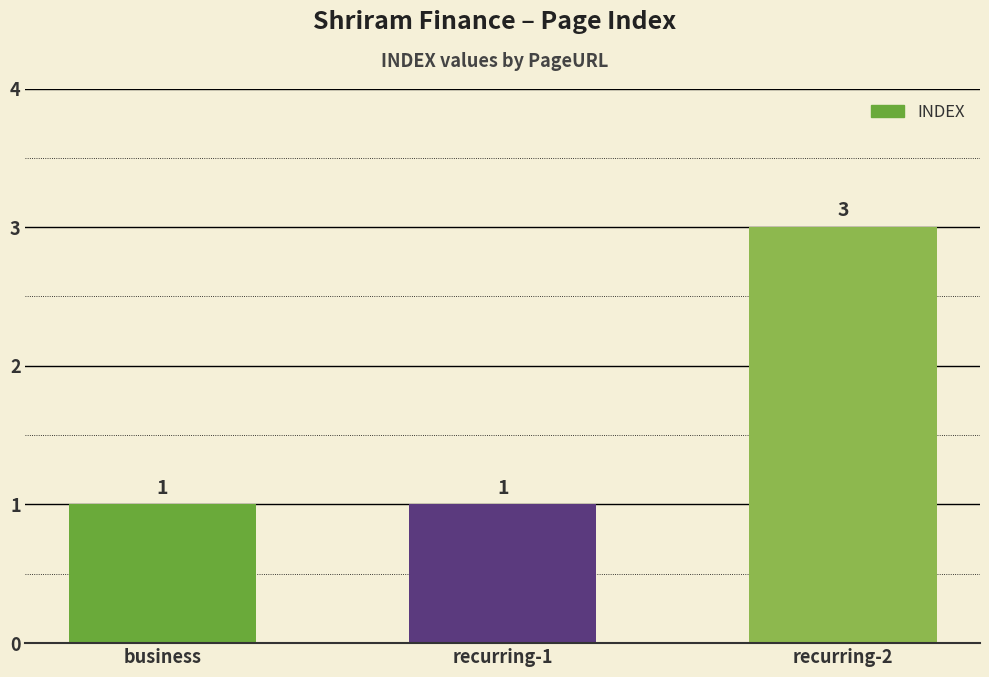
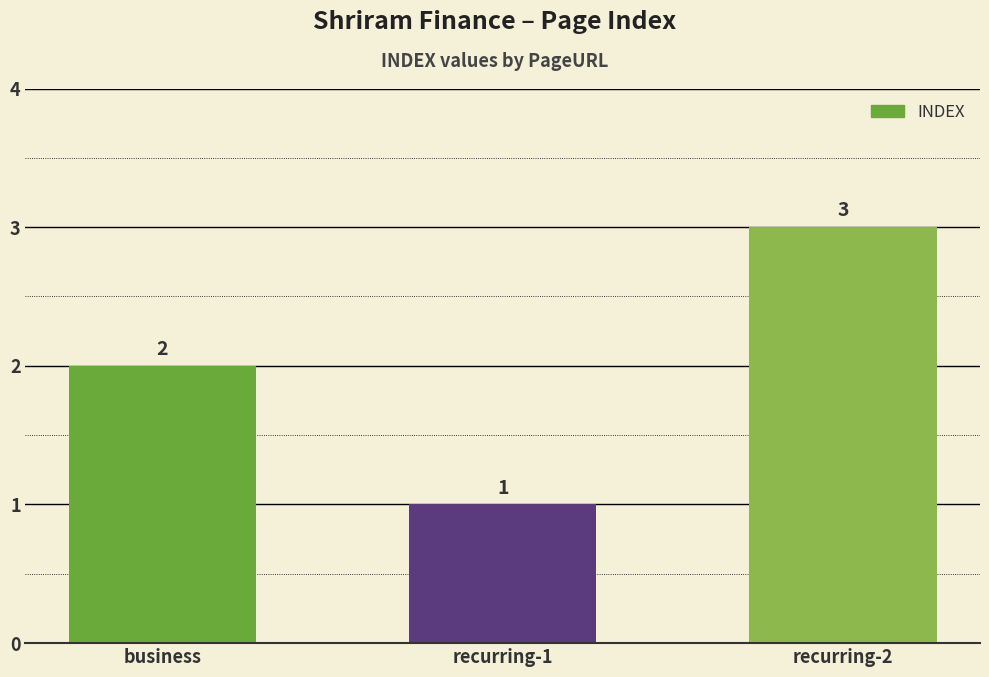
business: 1 -> 2
